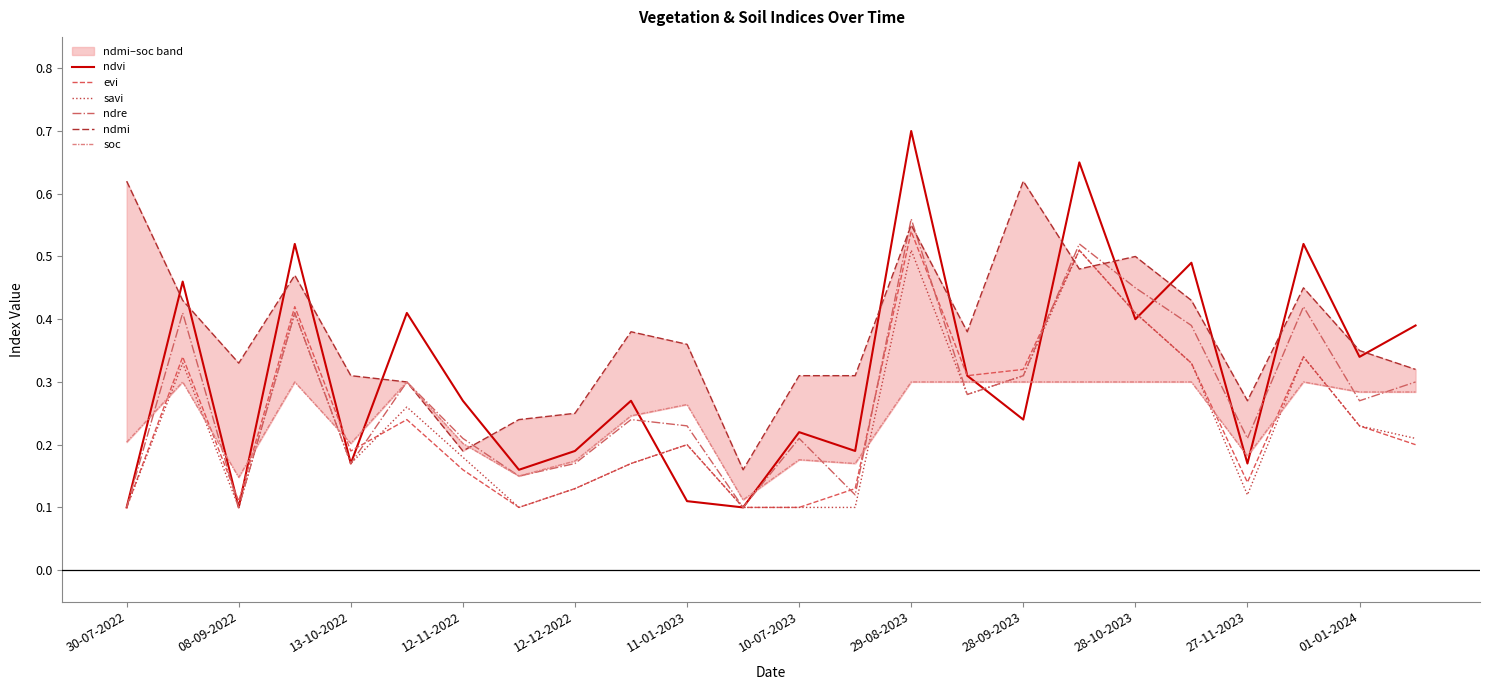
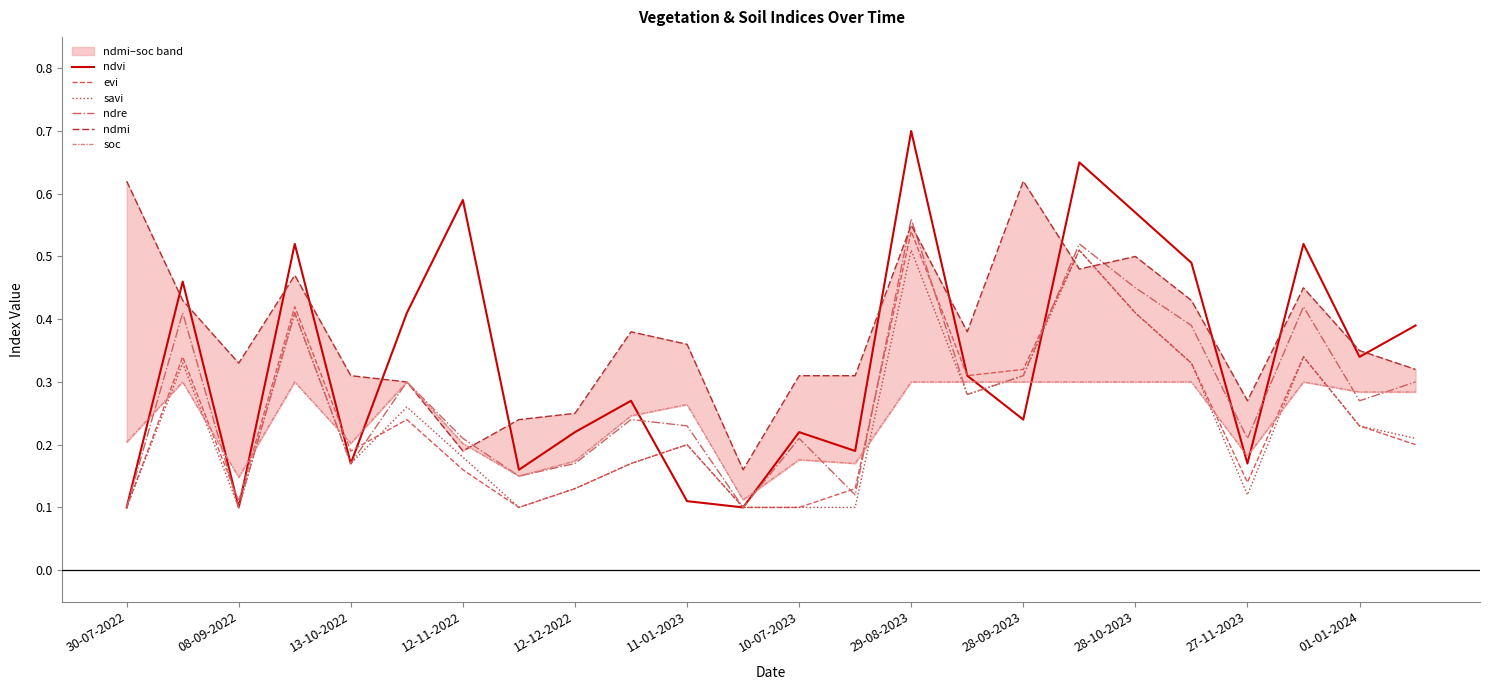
ndvi, 12-11-2022: 0.27 -> 0.59
ndvi, 12-12-2022: 0.19 -> 0.22
ndvi, 28-10-2023: 0.40 -> 0.57
